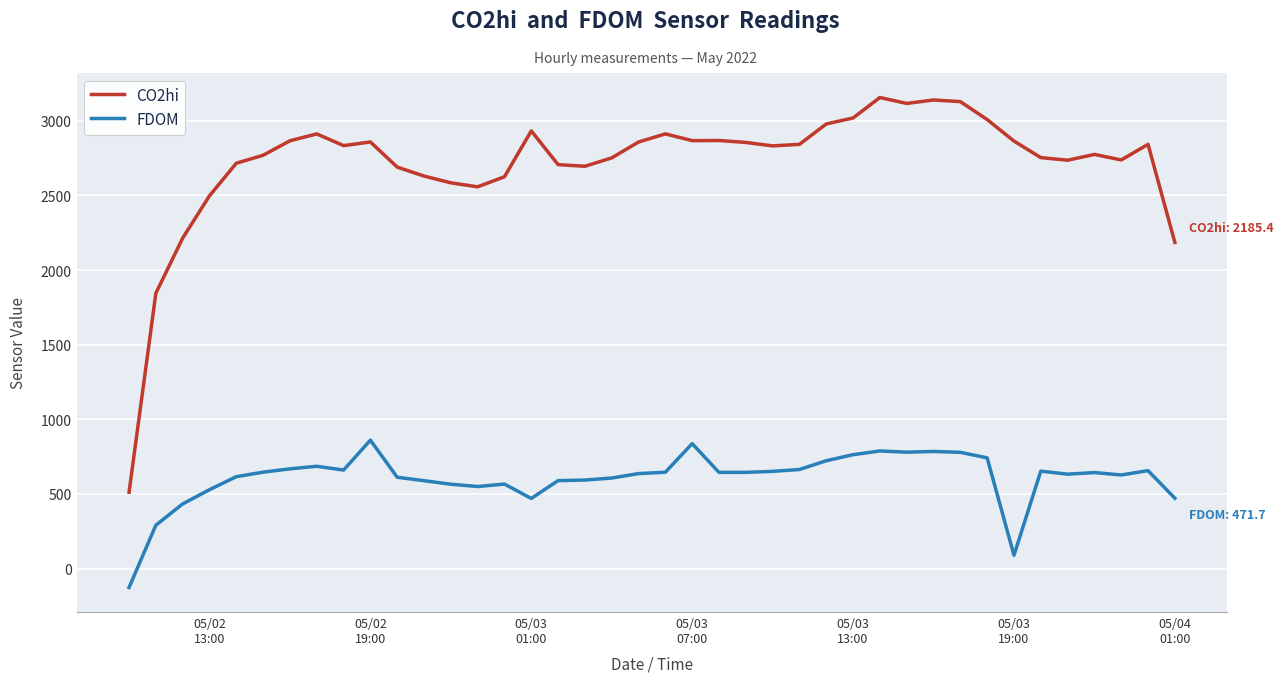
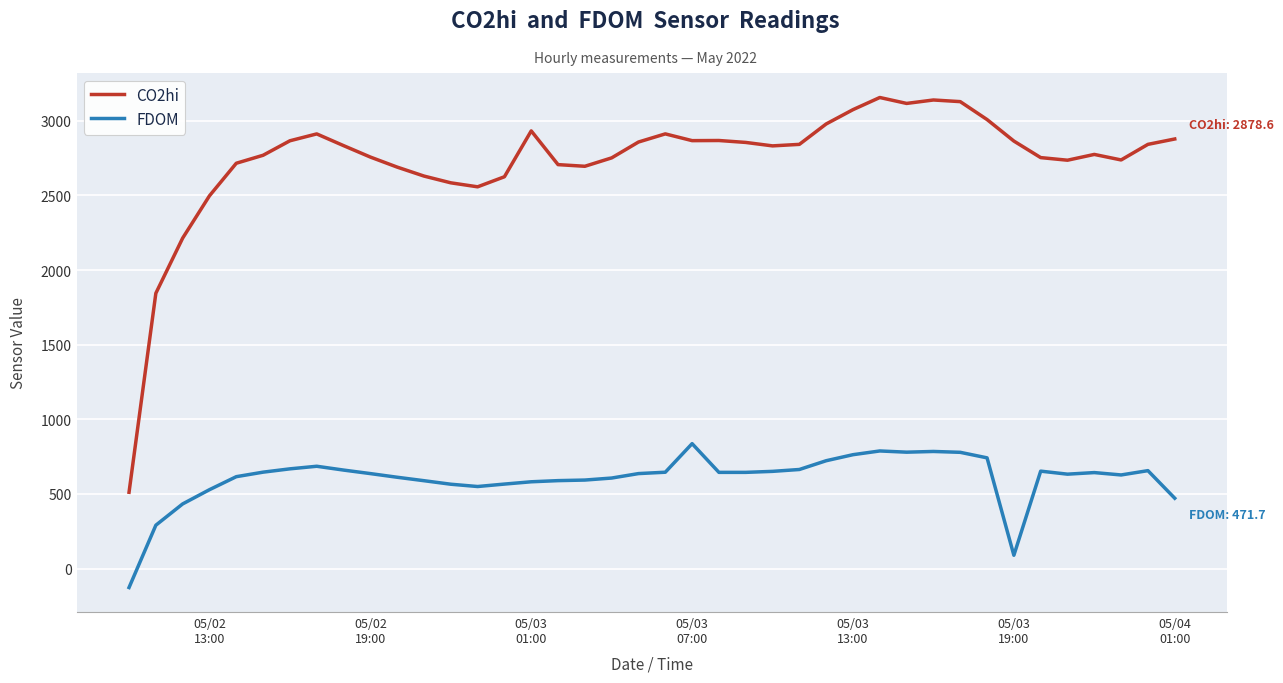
CO2hi, 05/02 19:00: 2860 -> 2760
FDOM, 05/02 19:00: 860 -> 640
FDOM, 05/03 01:00: 470 -> 580
CO2hi, 05/03 13:00: 3020 -> 3080
CO2hi, 05/04 01:00: 2185.4 -> 2878.6
